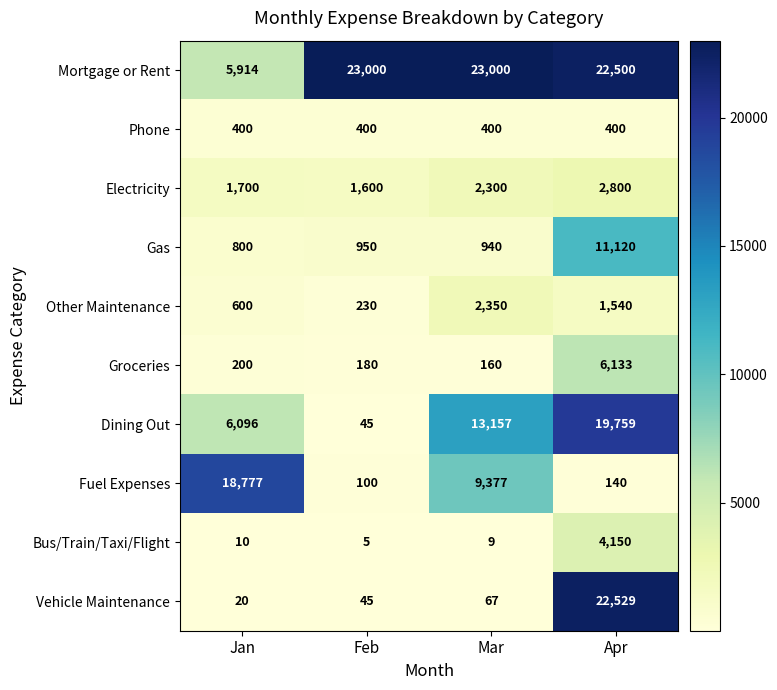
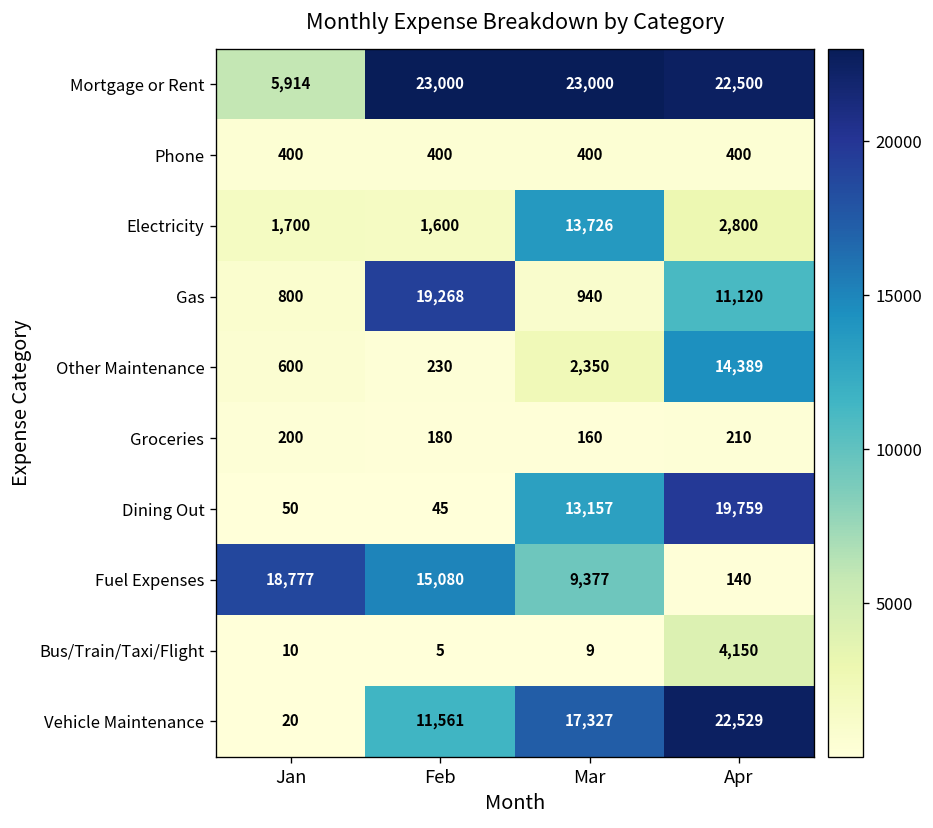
Electricity, Mar: 2,300 -> 13,726
Gas, Feb: 950 -> 19,268
Other Maintenance, Apr: 1,540 -> 14,389
Groceries, Apr: 6,133 -> 210
Dining Out, Jan: 6,096 -> 50
Fuel Expenses, Feb: 100 -> 15,080
Vehicle Maintenance, Feb: 45 -> 11,561
Vehicle Maintenance, Mar: 67 -> 17,327
